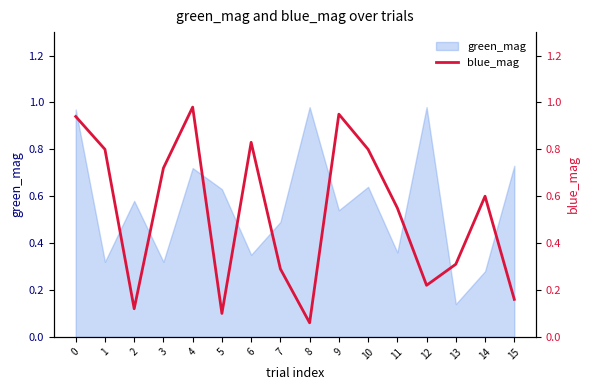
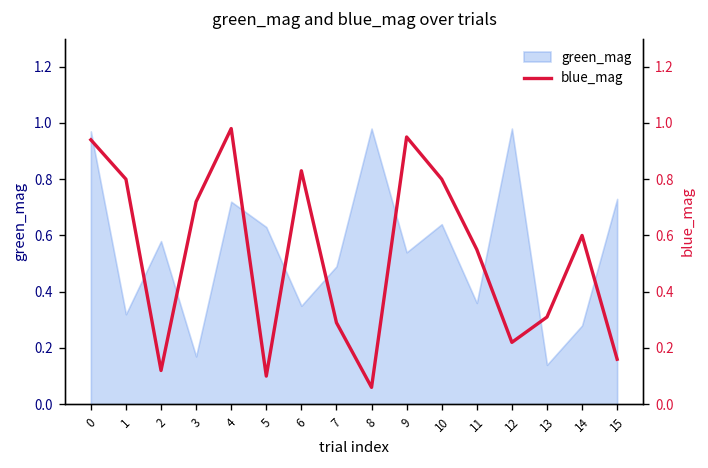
green_mag, 3: 0.32 -> 0.17
